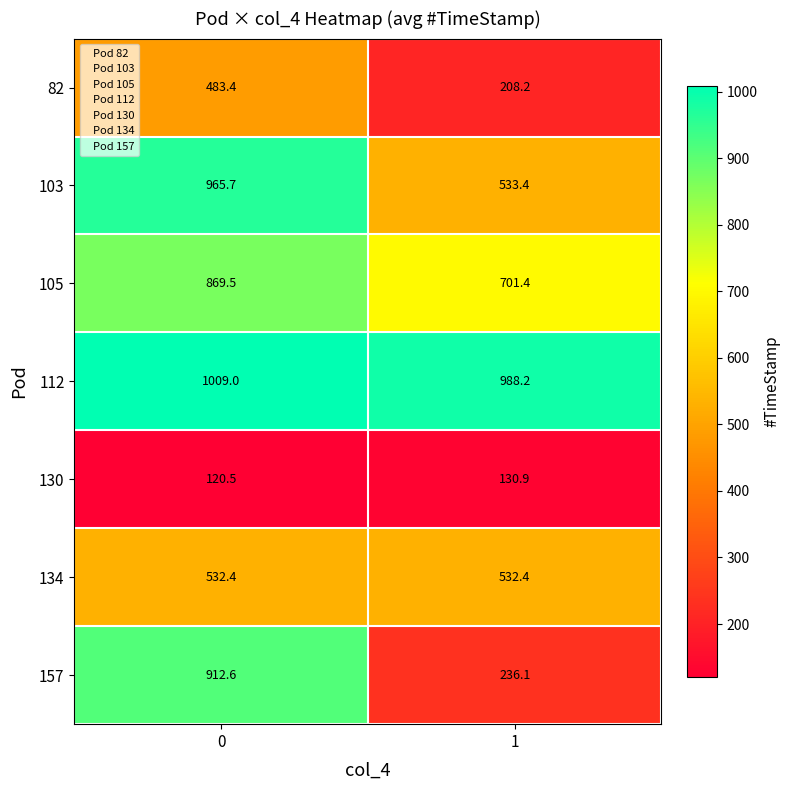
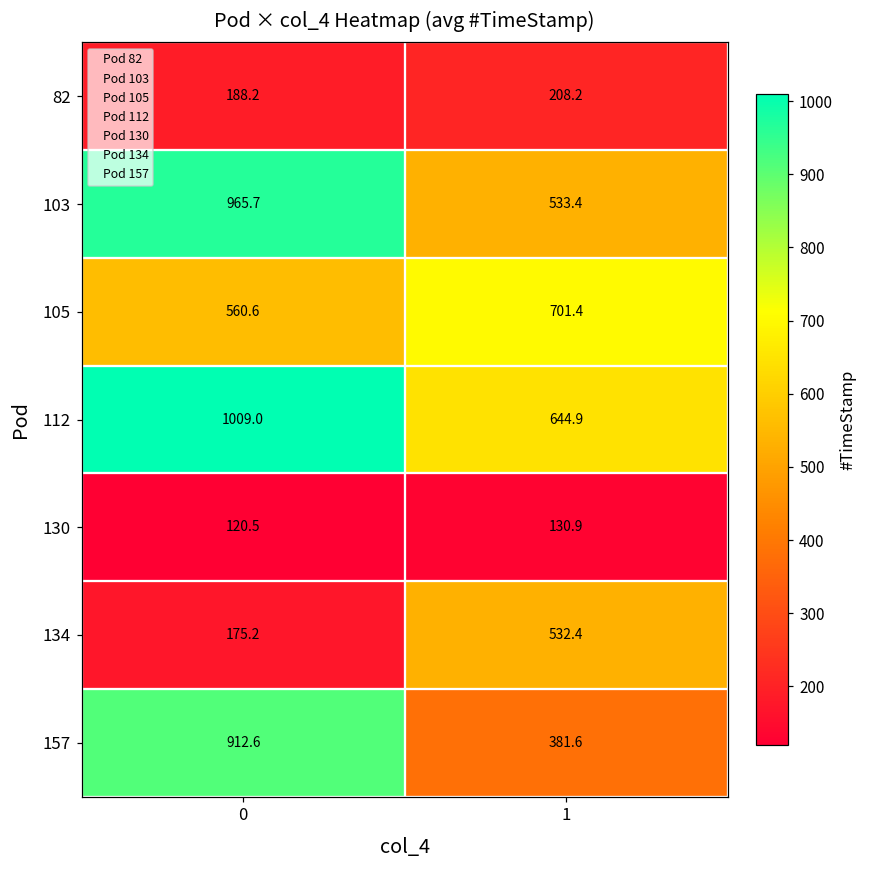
82, 0: 483.4 -> 188.2
105, 0: 869.5 -> 560.6
112, 1: 988.2 -> 644.9
134, 0: 532.4 -> 175.2
157, 1: 236.1 -> 381.6
